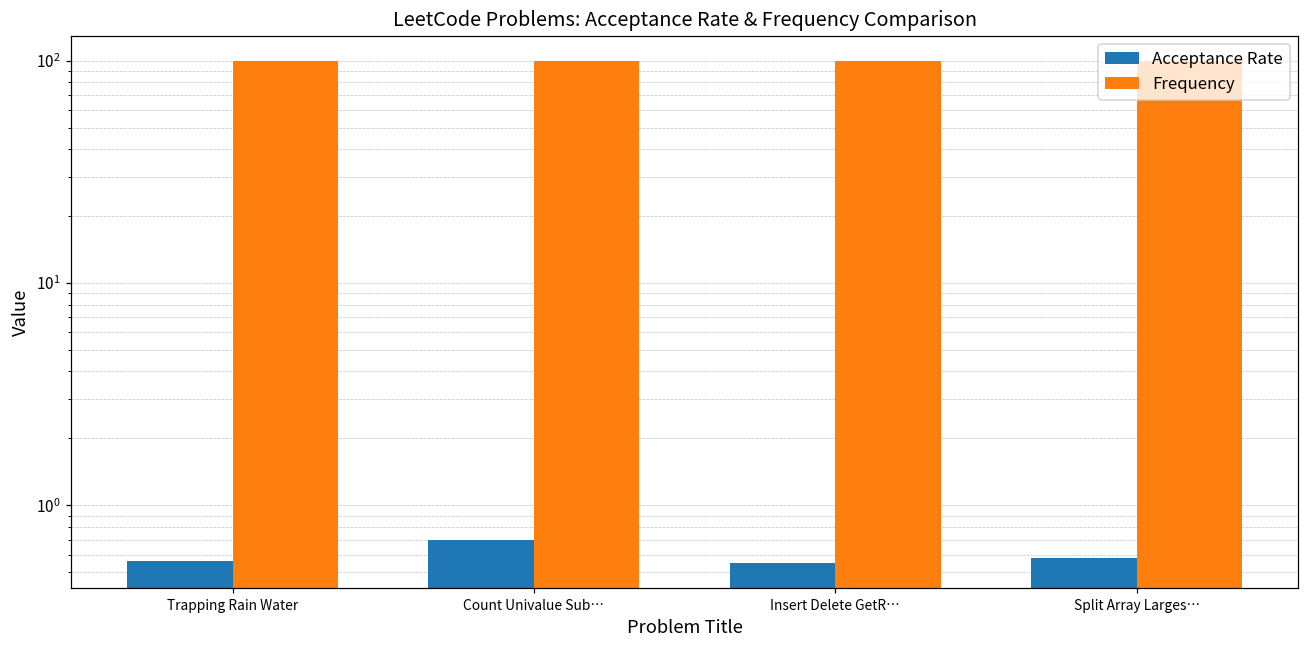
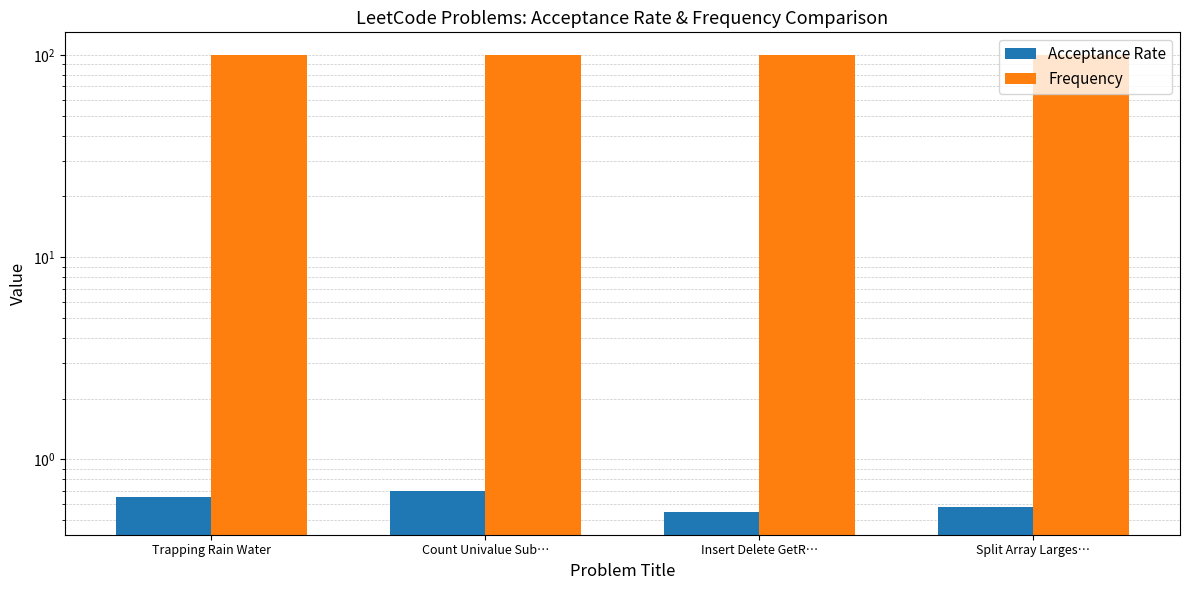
Acceptance Rate, Trapping Rain Water: 0.56 -> 0.65
